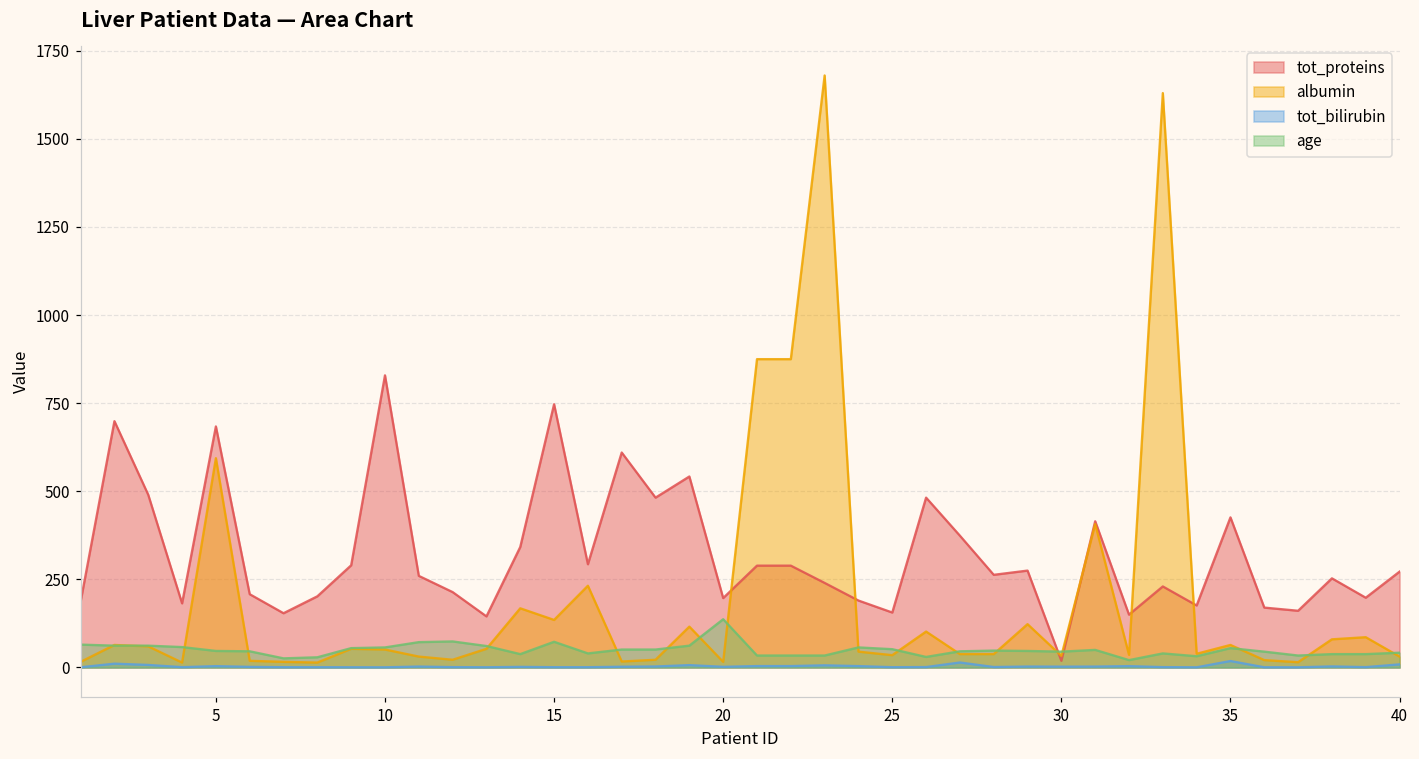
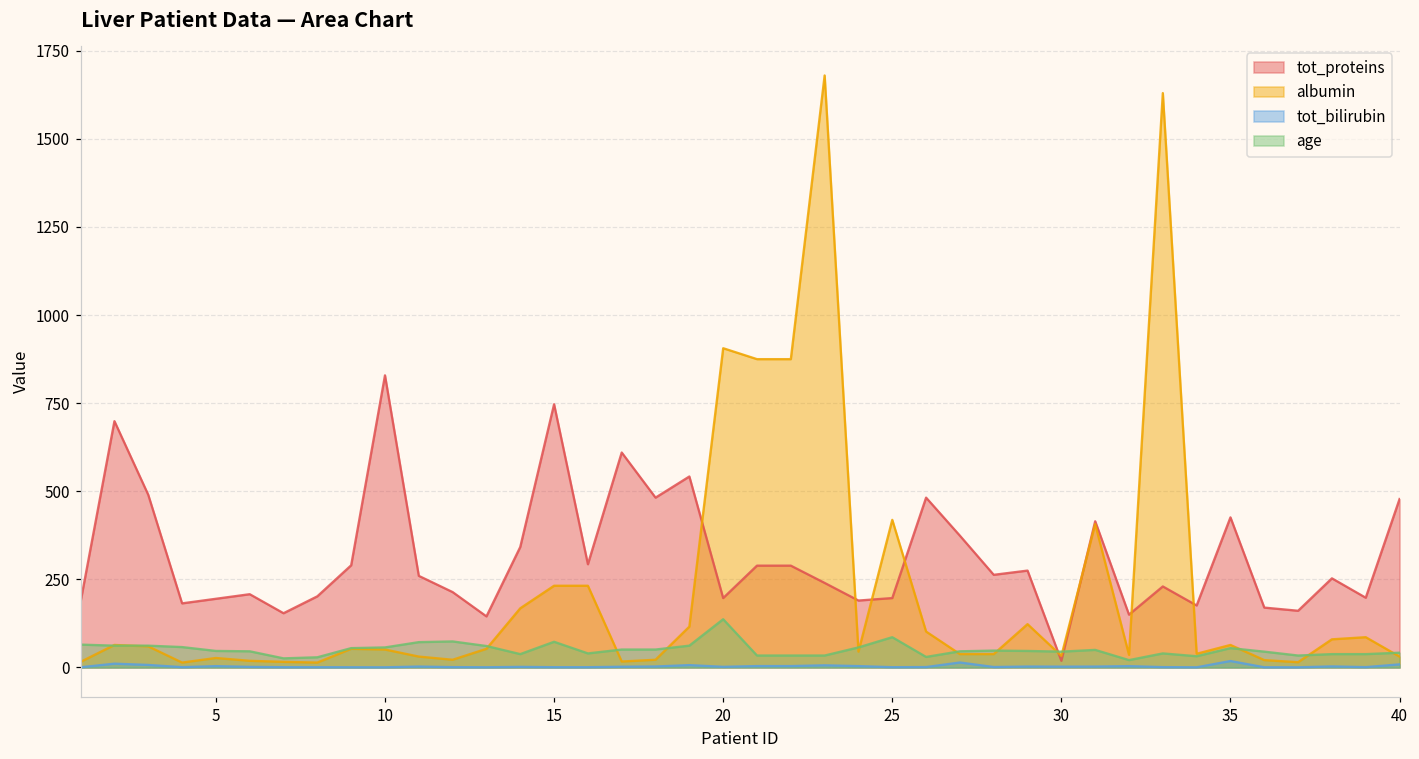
tot_proteins, 5: 680 -> 200
albumin, 5: 590 -> 30
albumin, 15: 140 -> 230
albumin, 20: 20 -> 910
tot_proteins, 25: 160 -> 200
albumin, 25: 40 -> 420
age, 25: 50 -> 90
tot_proteins, 40: 270 -> 480
